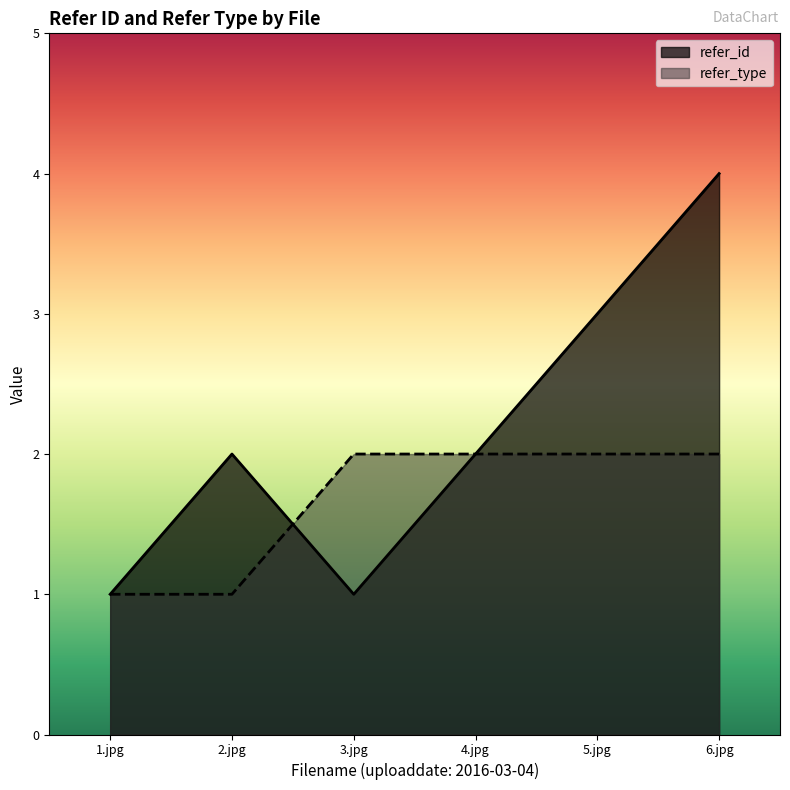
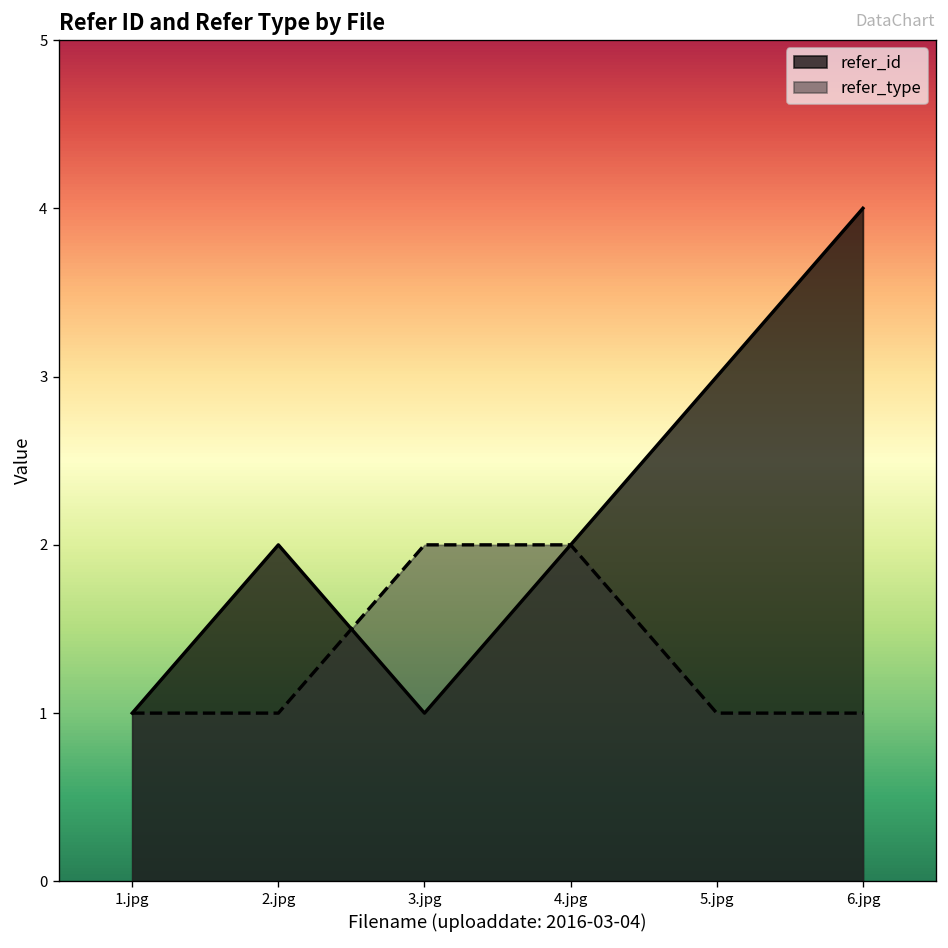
refer_type, 5.jpg: 2 -> 1
refer_type, 6.jpg: 2 -> 1
